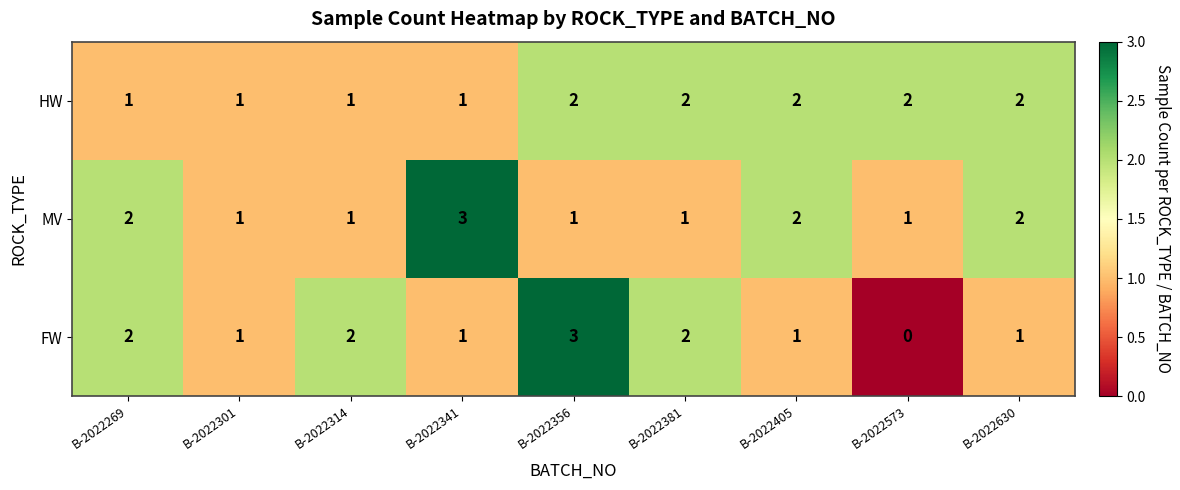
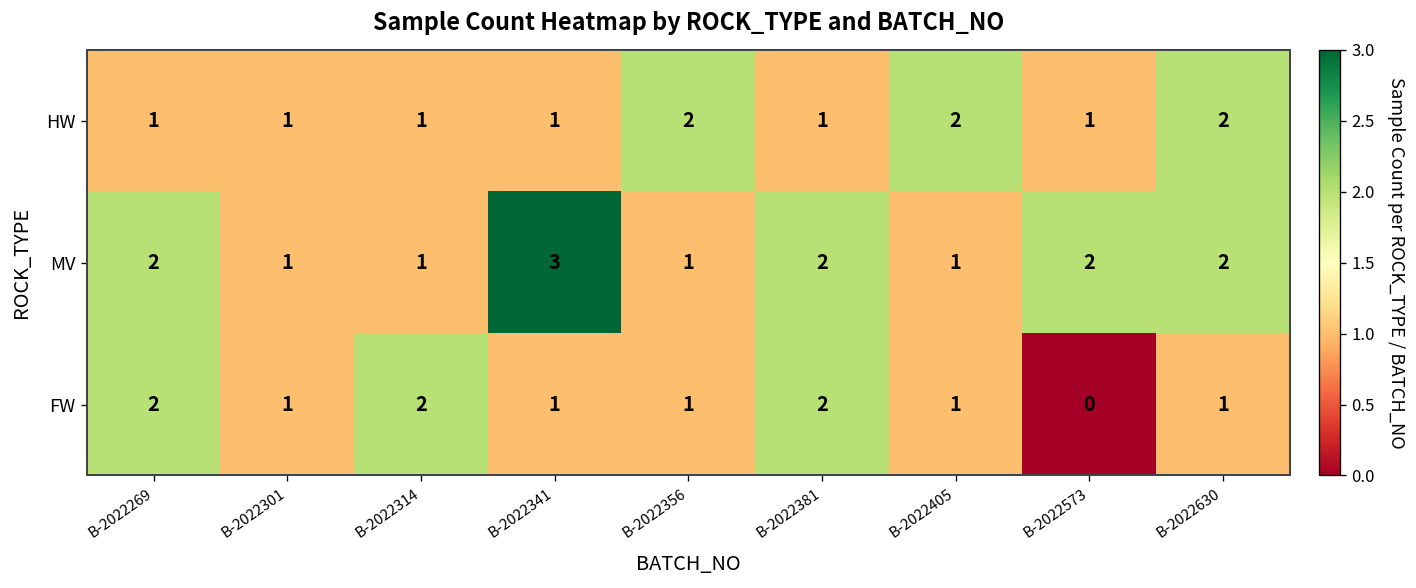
HW, B-2022381: 2 -> 1
HW, B-2022573: 2 -> 1
MV, B-2022381: 1 -> 2
MV, B-2022405: 2 -> 1
MV, B-2022573: 1 -> 2
FW, B-2022356: 3 -> 1
